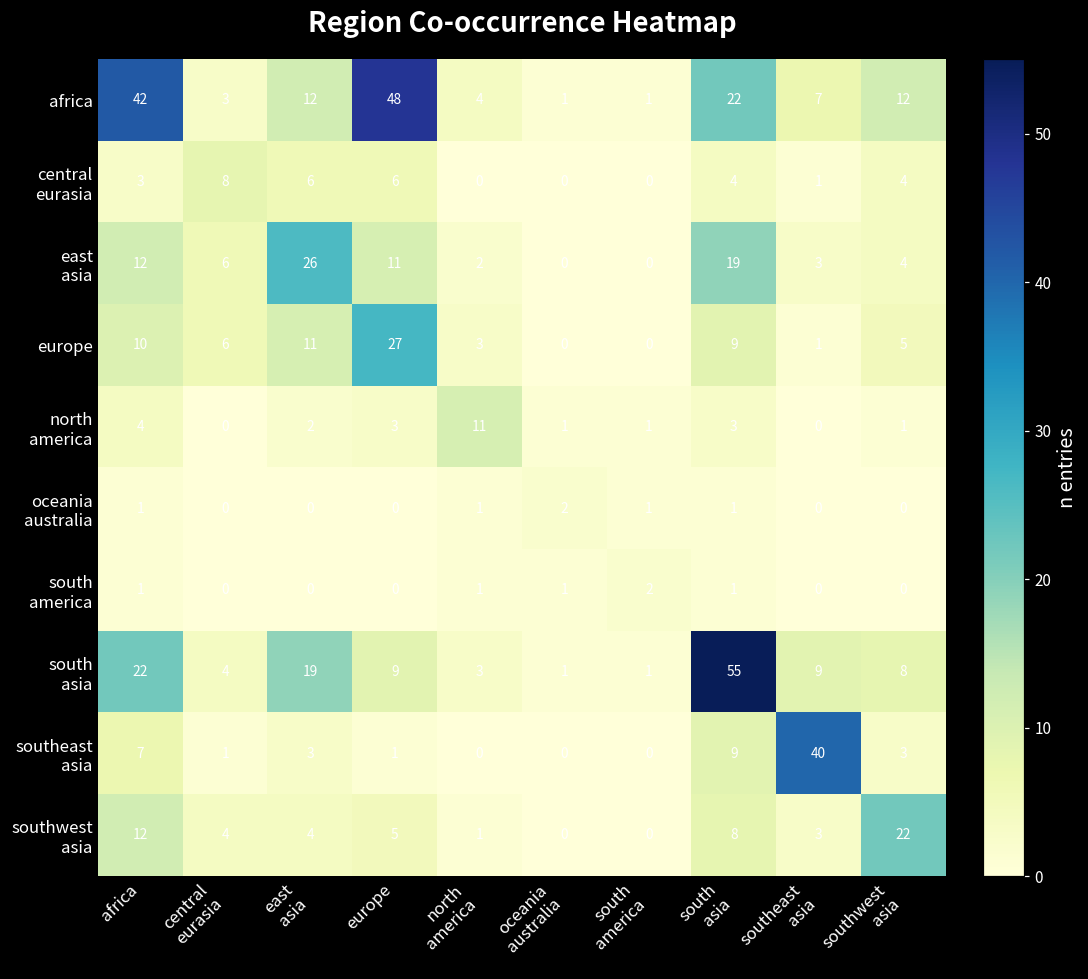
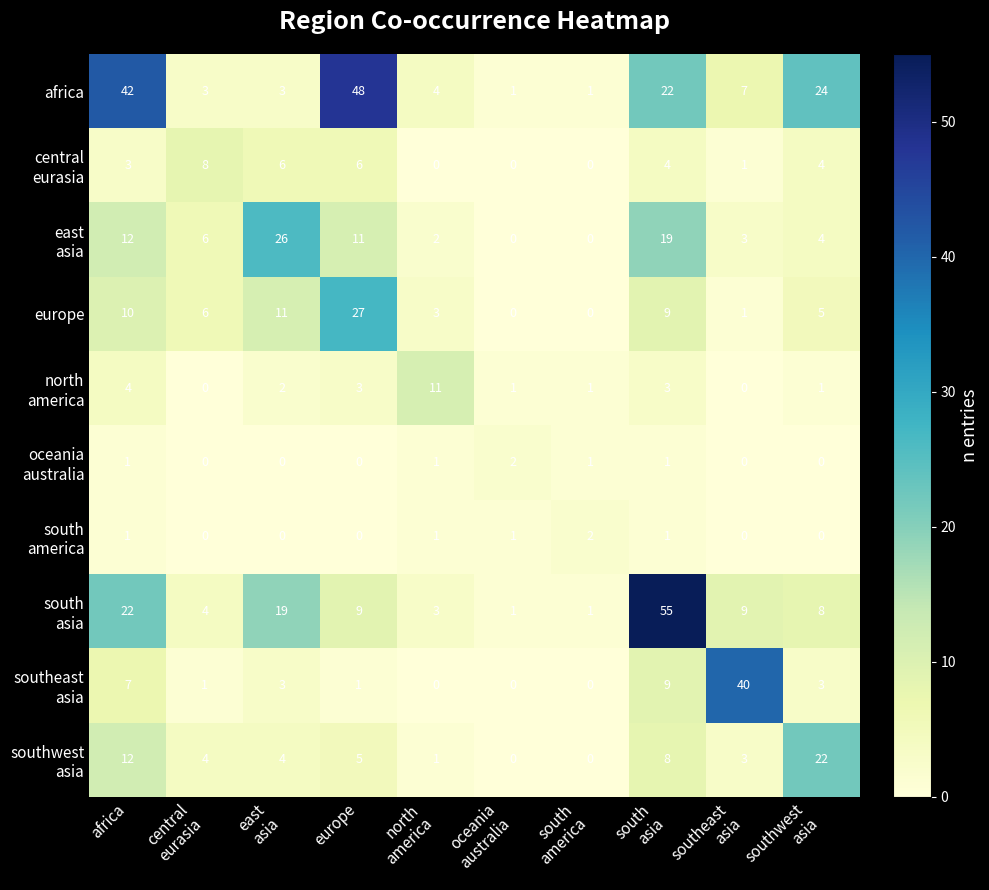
africa, east asia: 12 -> 3
africa, southwest asia: 12 -> 24
